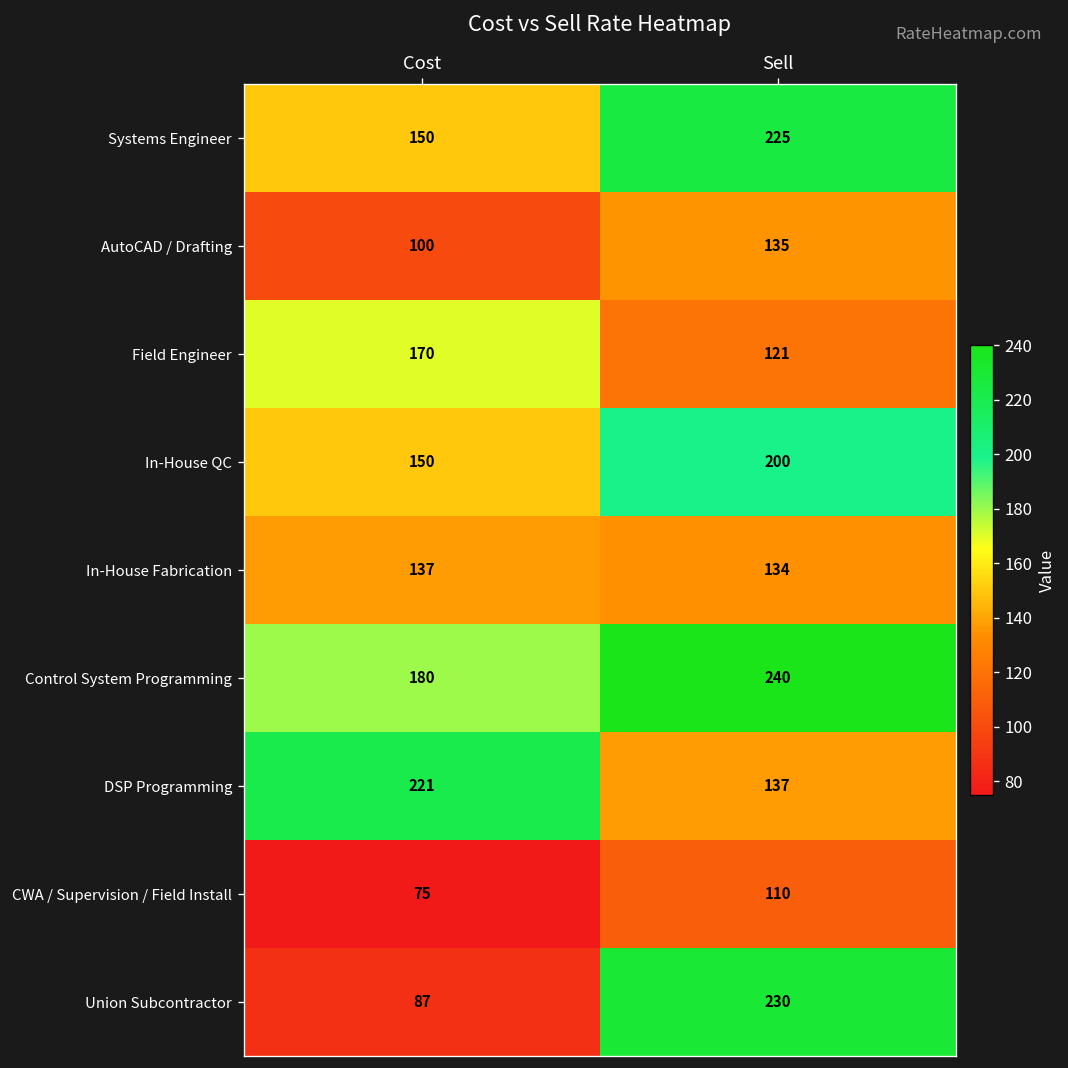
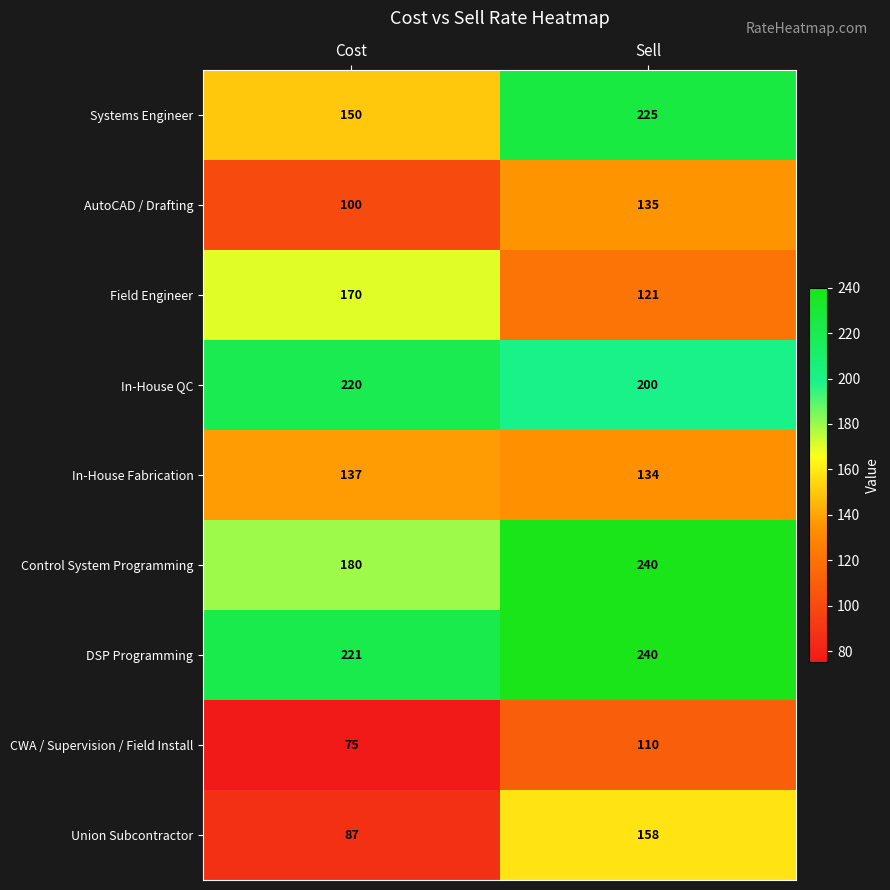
In-House QC, Cost: 150 -> 220
DSP Programming, Sell: 137 -> 240
Union Subcontractor, Sell: 230 -> 158
